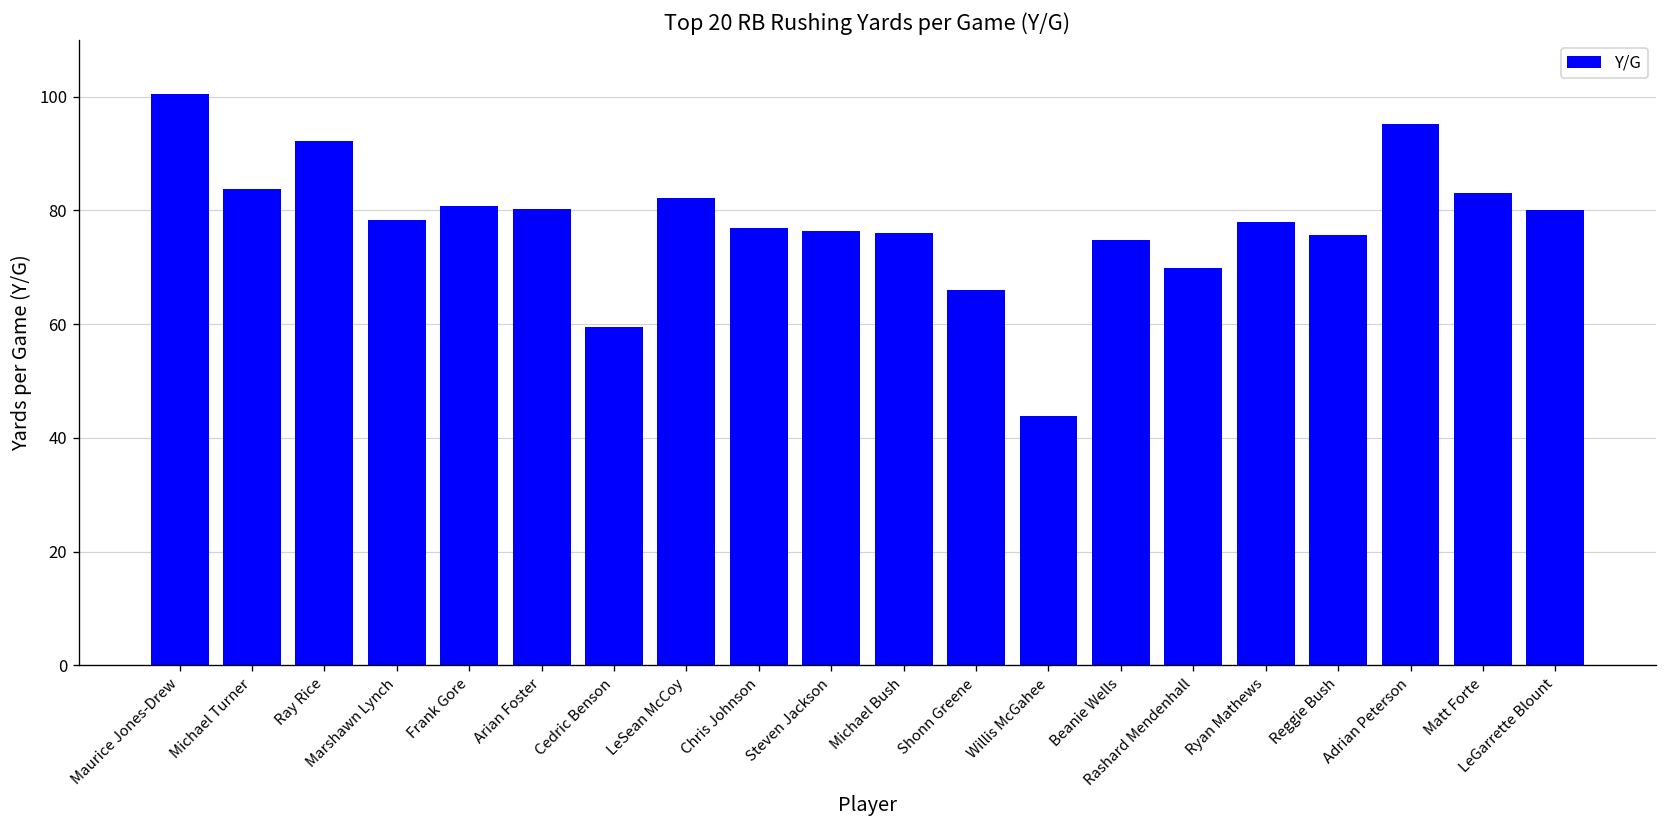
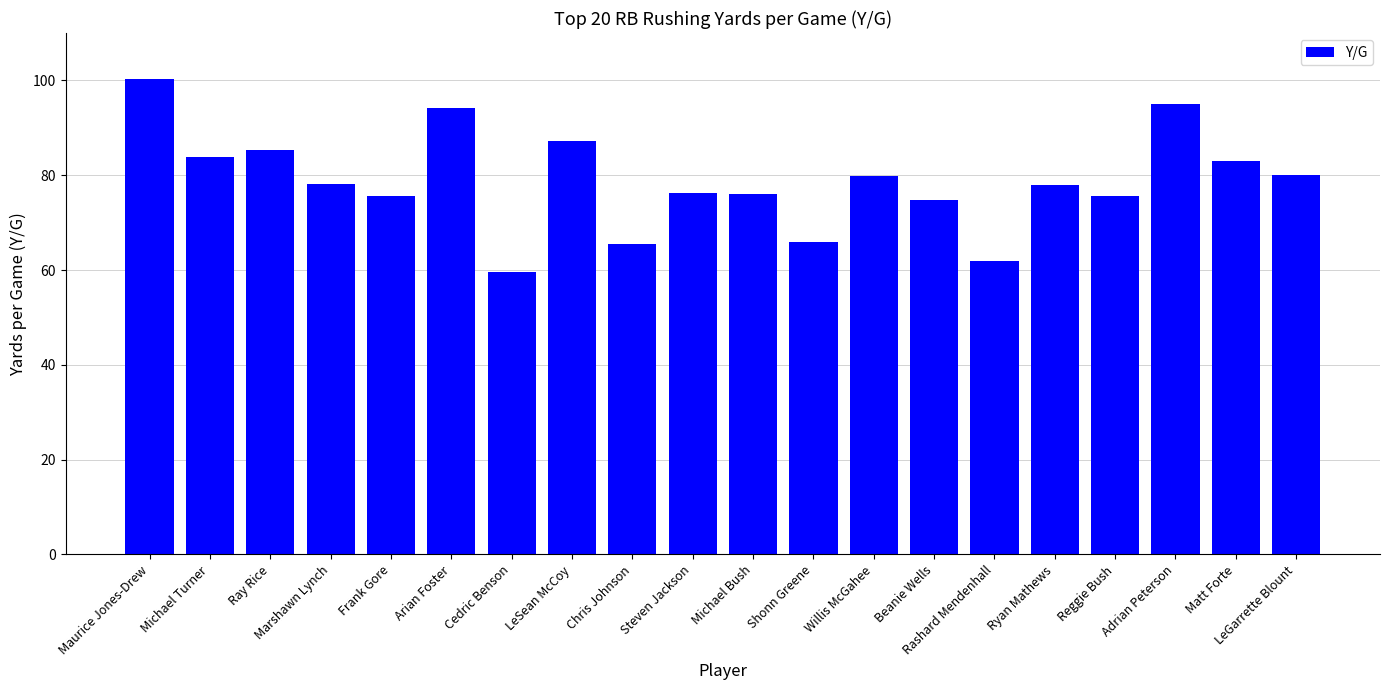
Ray Rice: 92 -> 85
Frank Gore: 81 -> 76
Arian Foster: 80 -> 94
LeSean McCoy: 82 -> 87
Chris Johnson: 77 -> 65
Willis McGahee: 44 -> 80
Rashard Mendenhall: 70 -> 62
